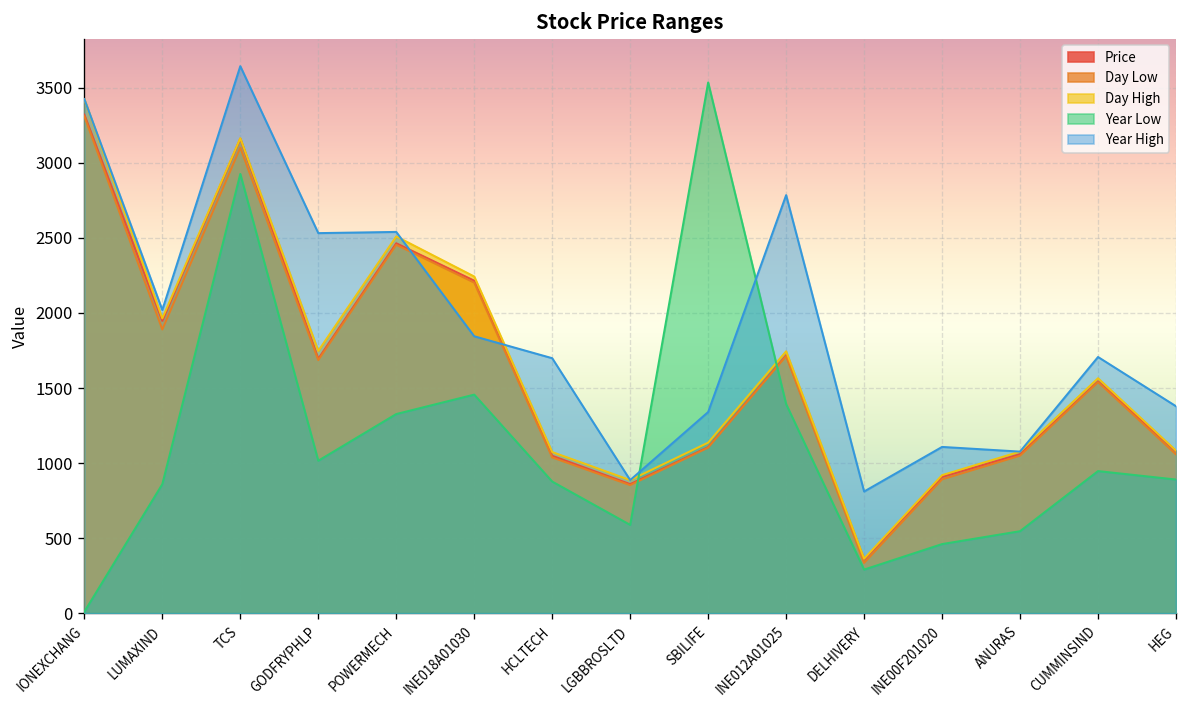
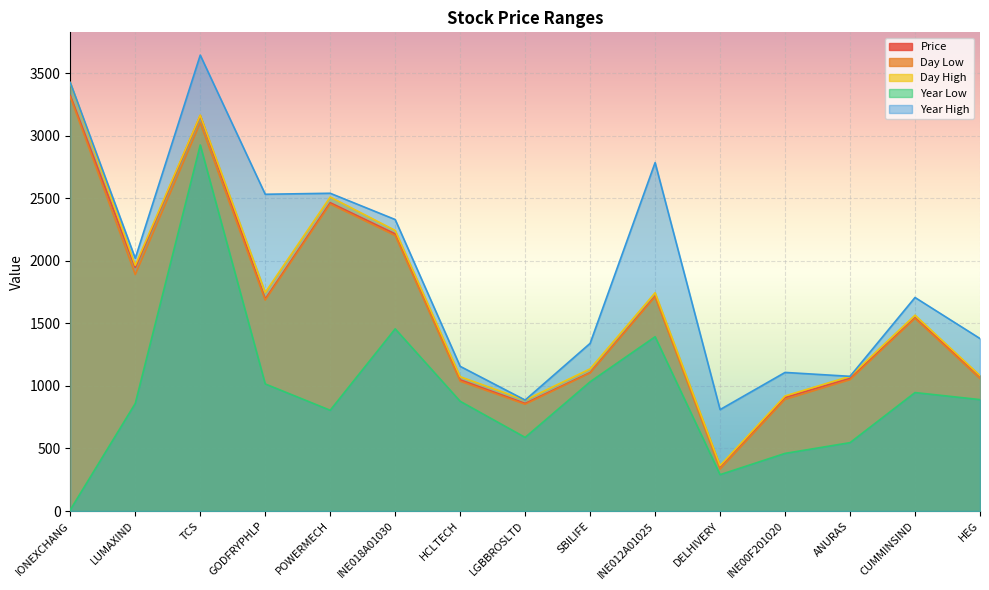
Year Low, POWERMECH: 1330 -> 810
Year High, INE018A01030: 1850 -> 2330
Year High, HCLTECH: 1700 -> 1160
Year Low, SBILIFE: 3540 -> 1030
